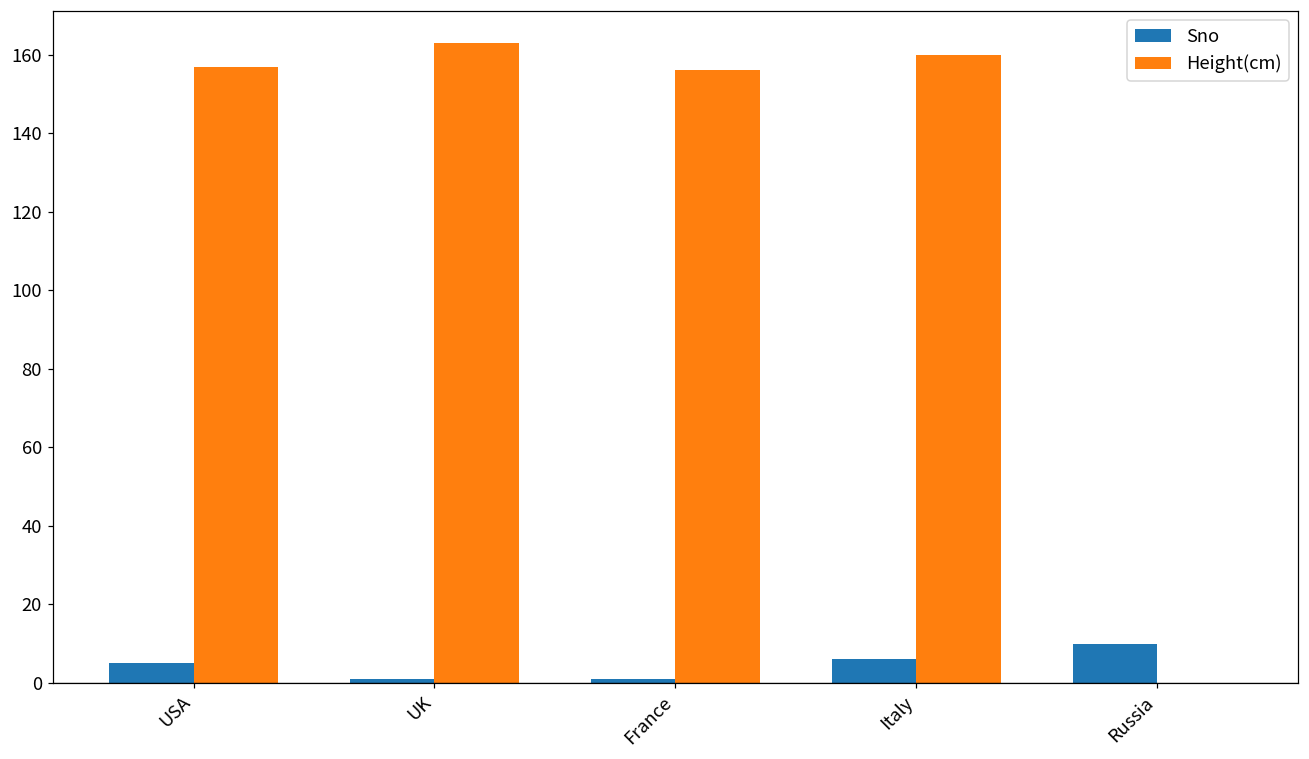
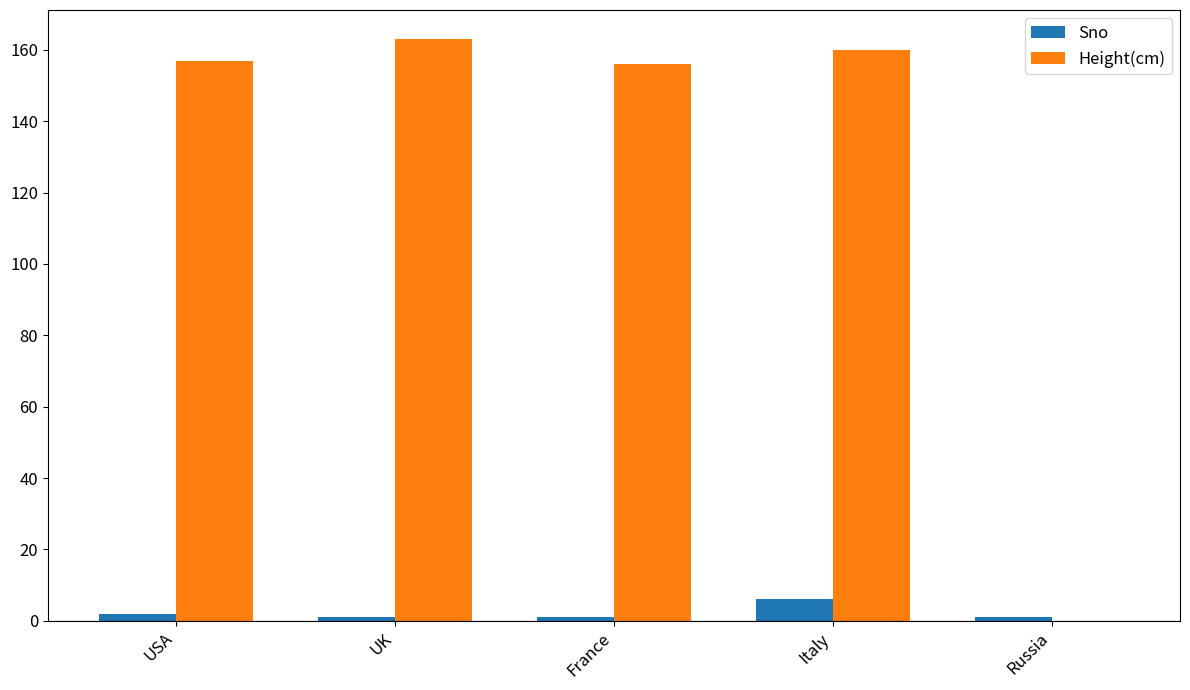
Sno, USA: 5 -> 2
Sno, Russia: 10 -> 1
